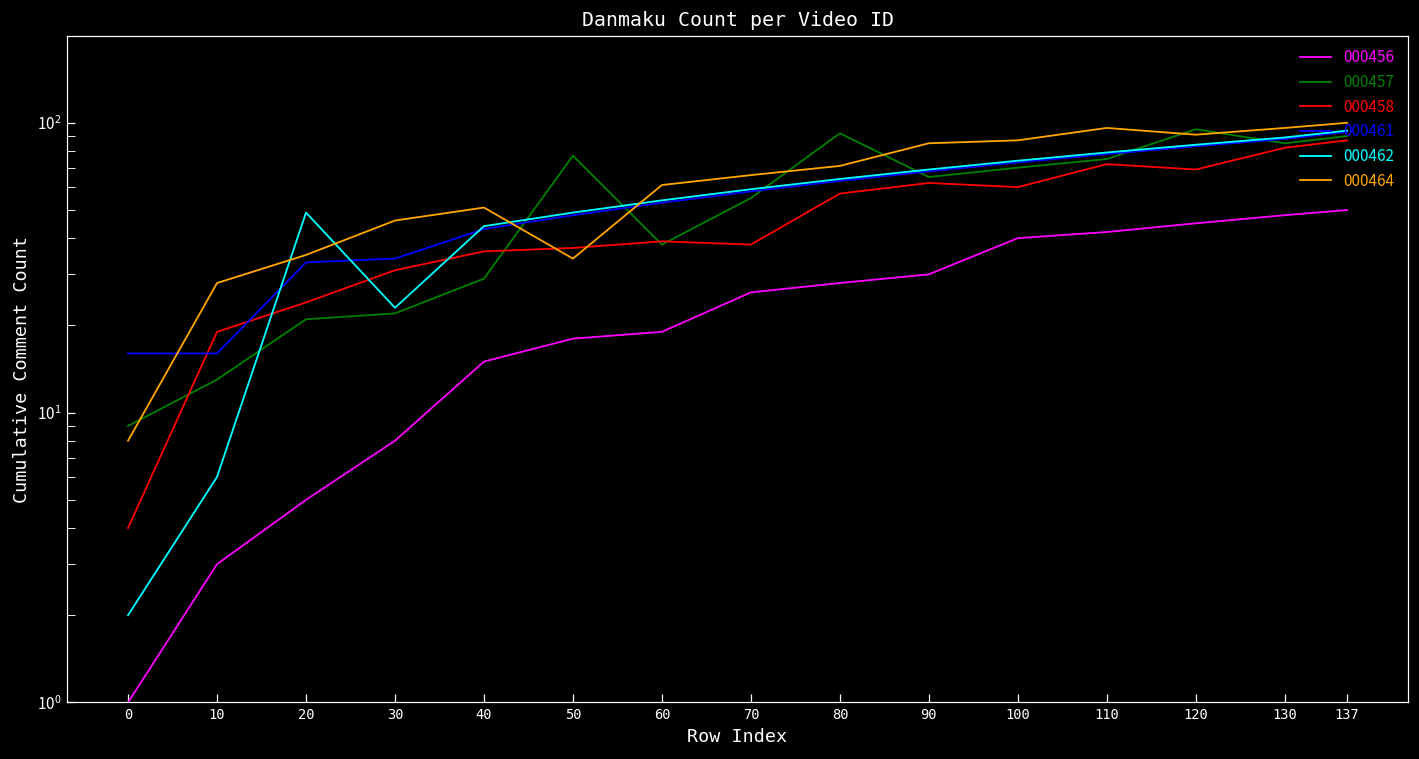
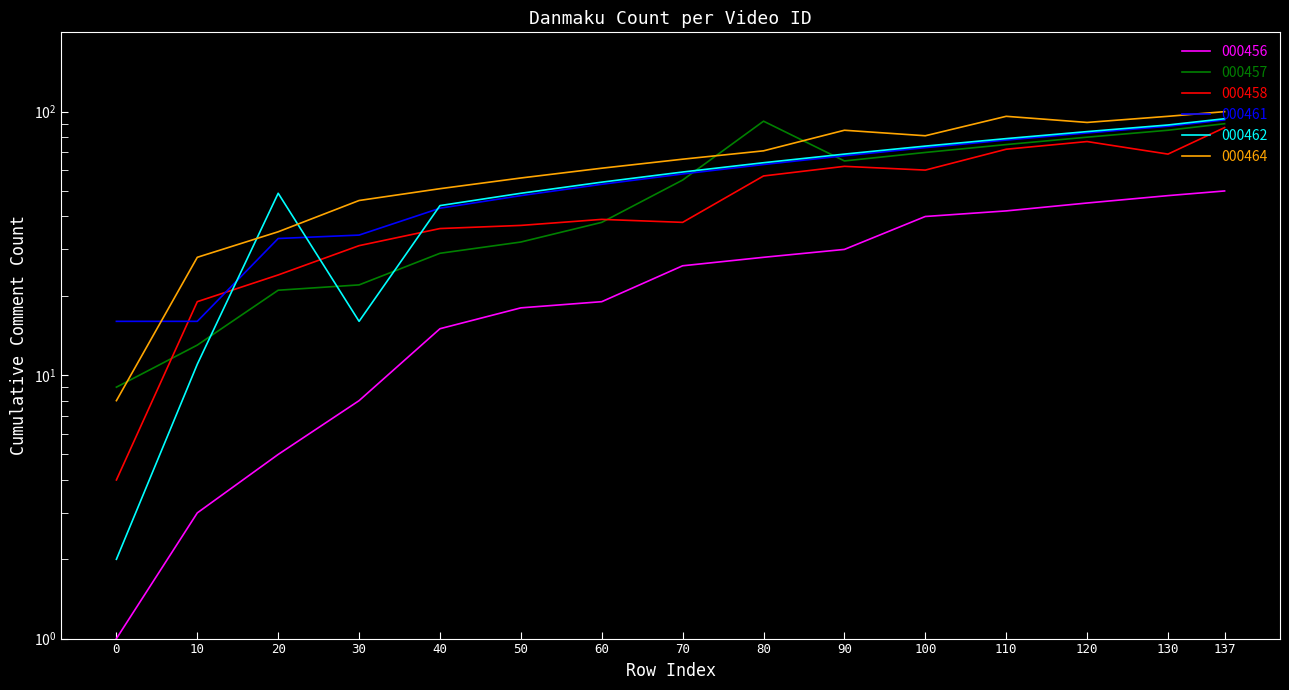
000462, 10: 6 -> 11
000462, 30: 23 -> 16
000457, 50: 77 -> 32
000464, 50: 34 -> 56
000464, 100: 87 -> 81
000457, 120: 95 -> 80
000458, 120: 69 -> 77
000458, 130: 82 -> 69
